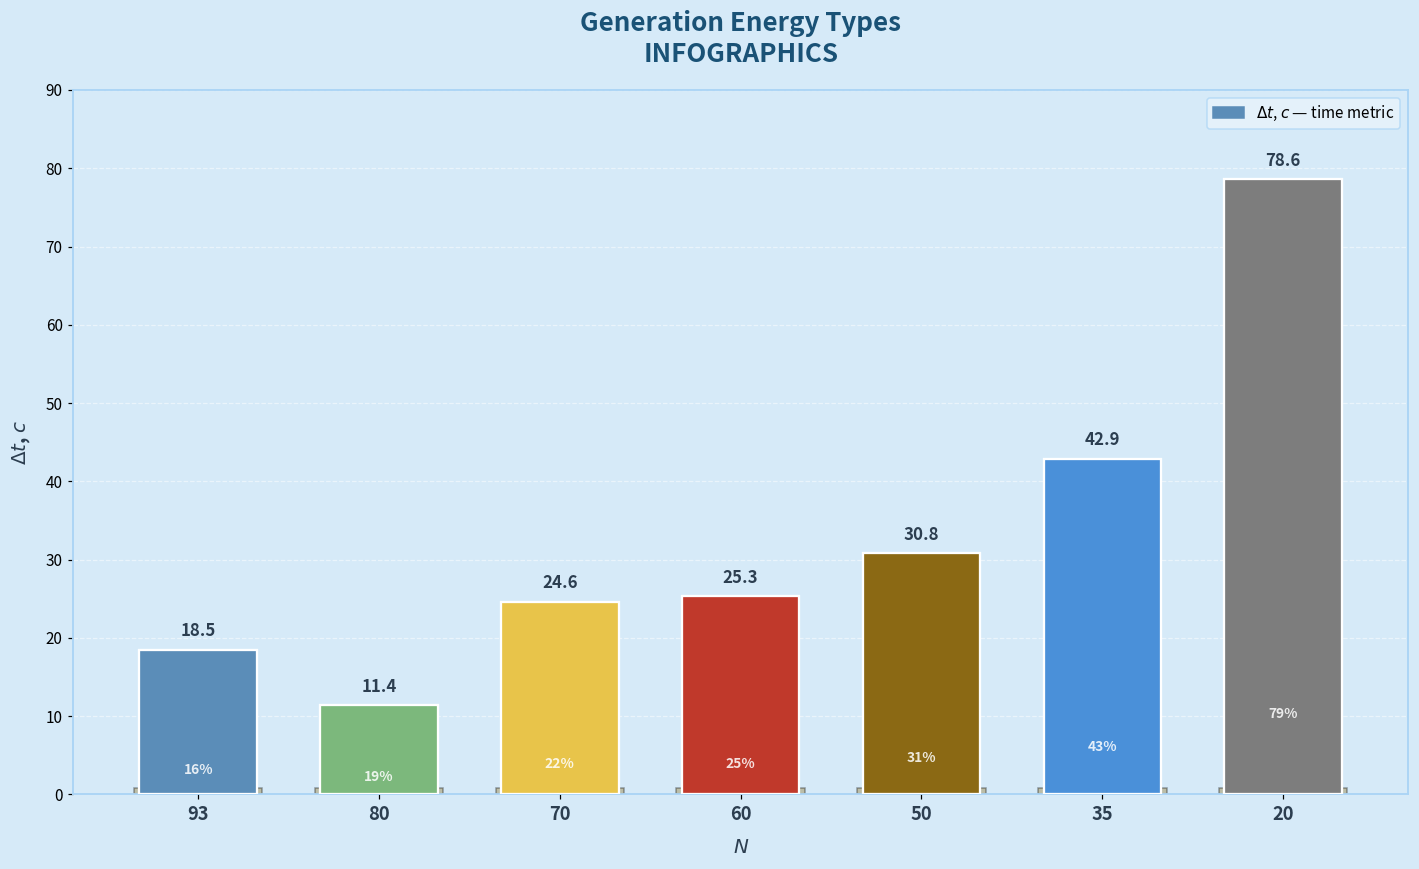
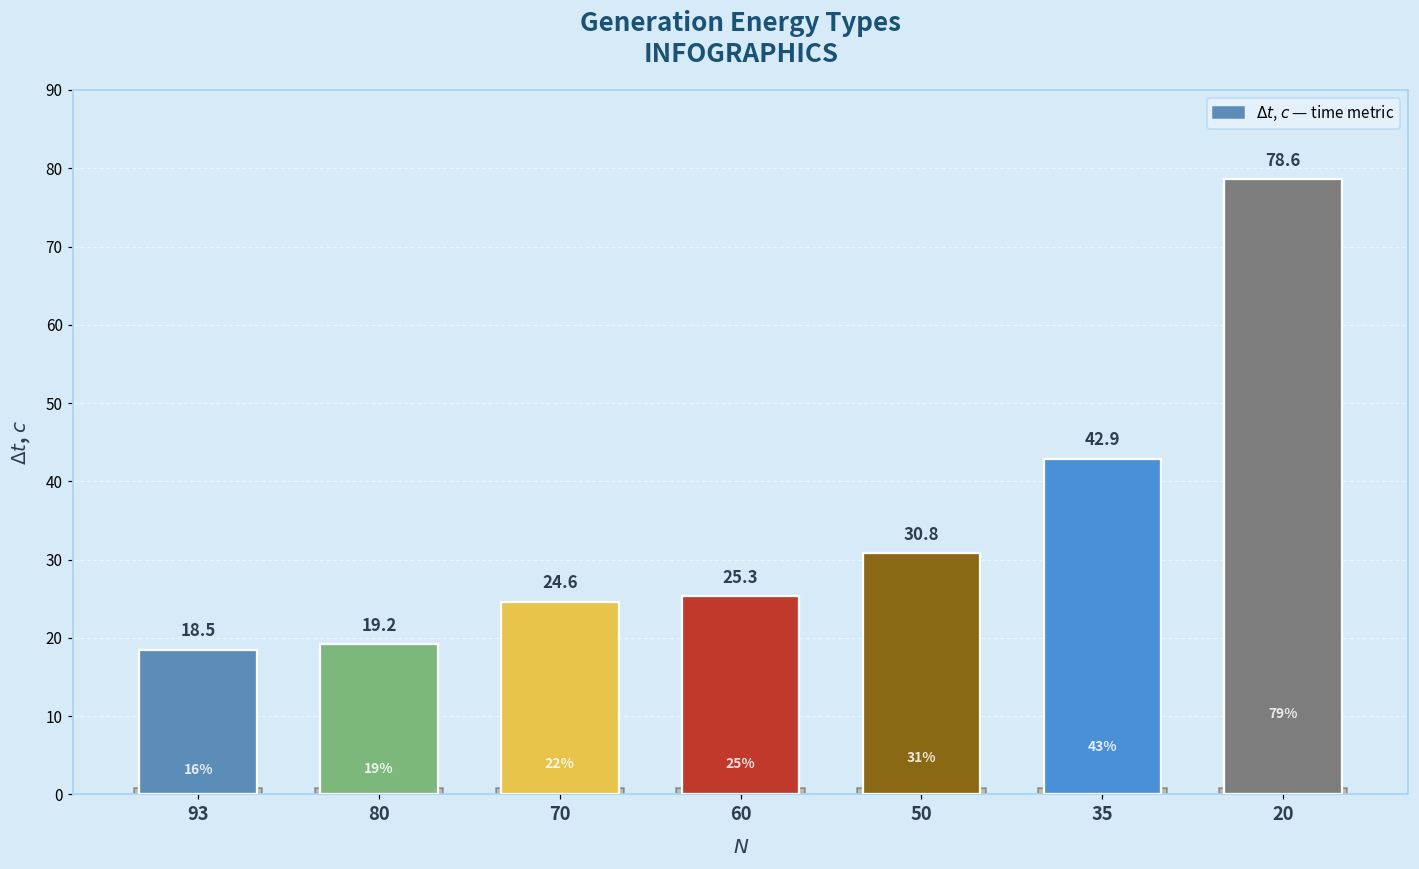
80: 11.4 -> 19.2
